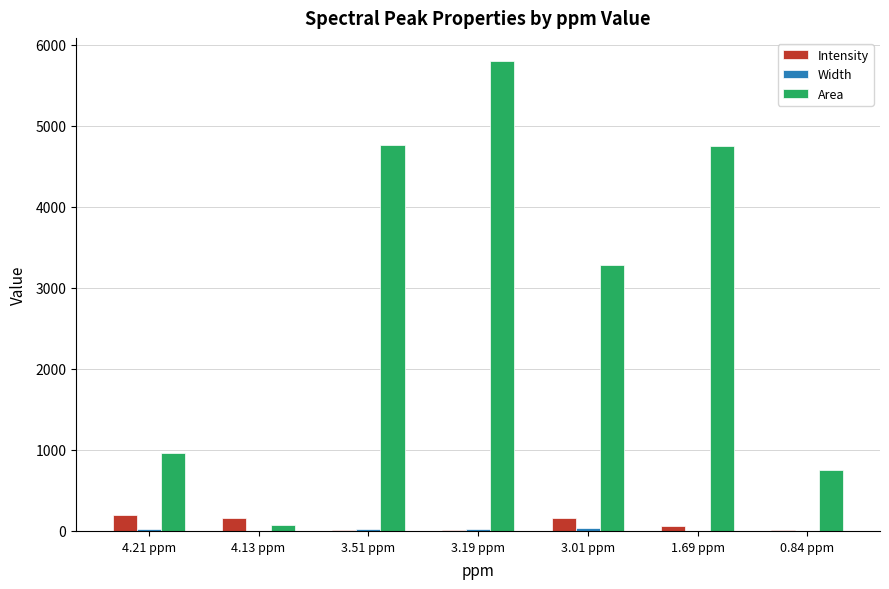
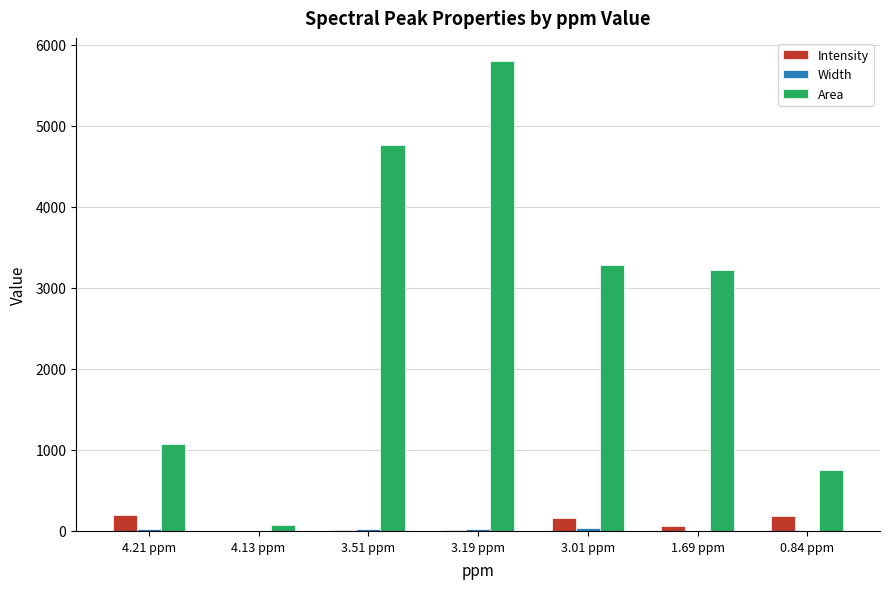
Area, 4.21 ppm: 1000 -> 1100
Intensity, 4.13 ppm: 200 -> 0
Area, 1.69 ppm: 4800 -> 3200
Intensity, 0.84 ppm: 0 -> 200
